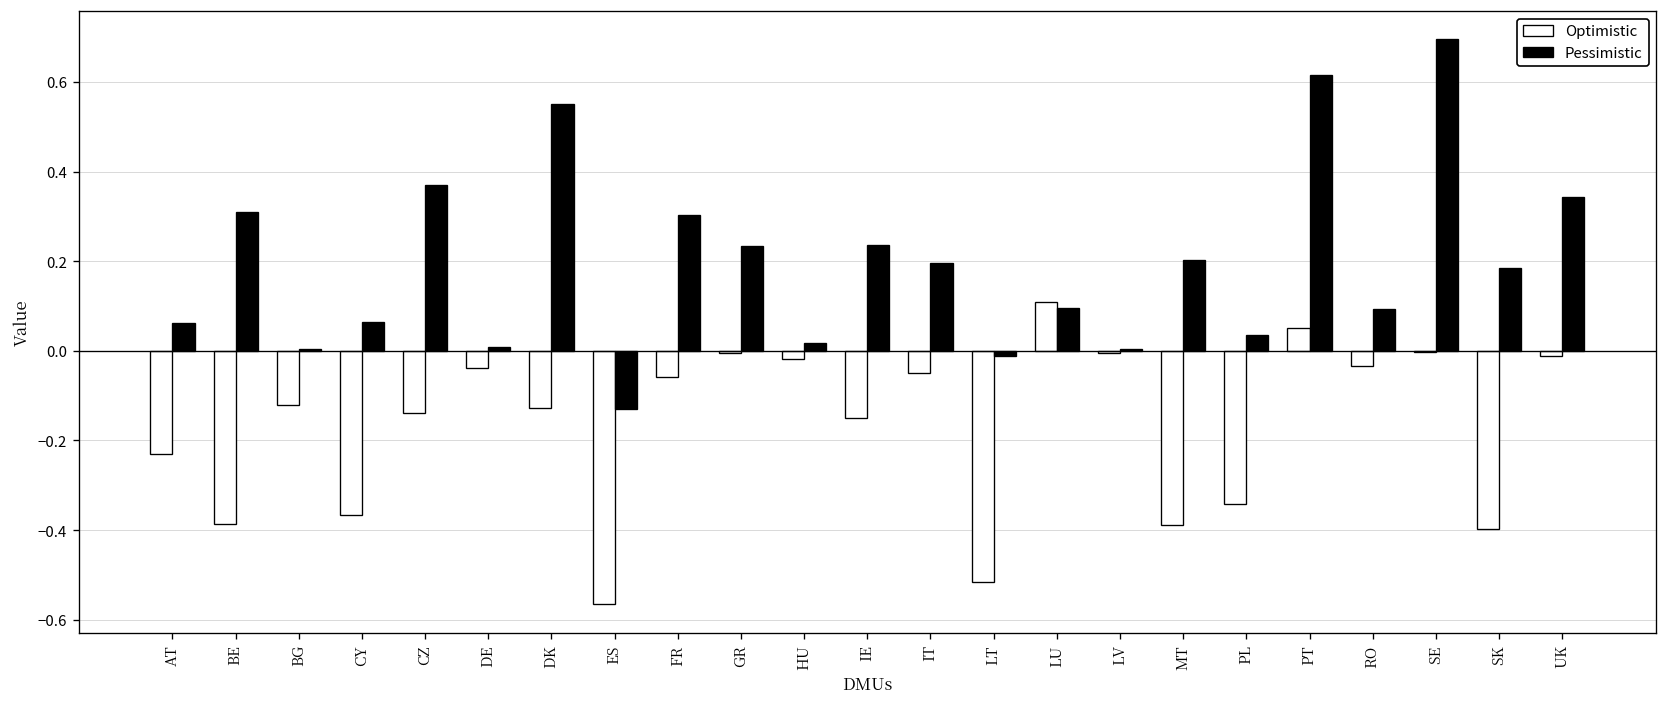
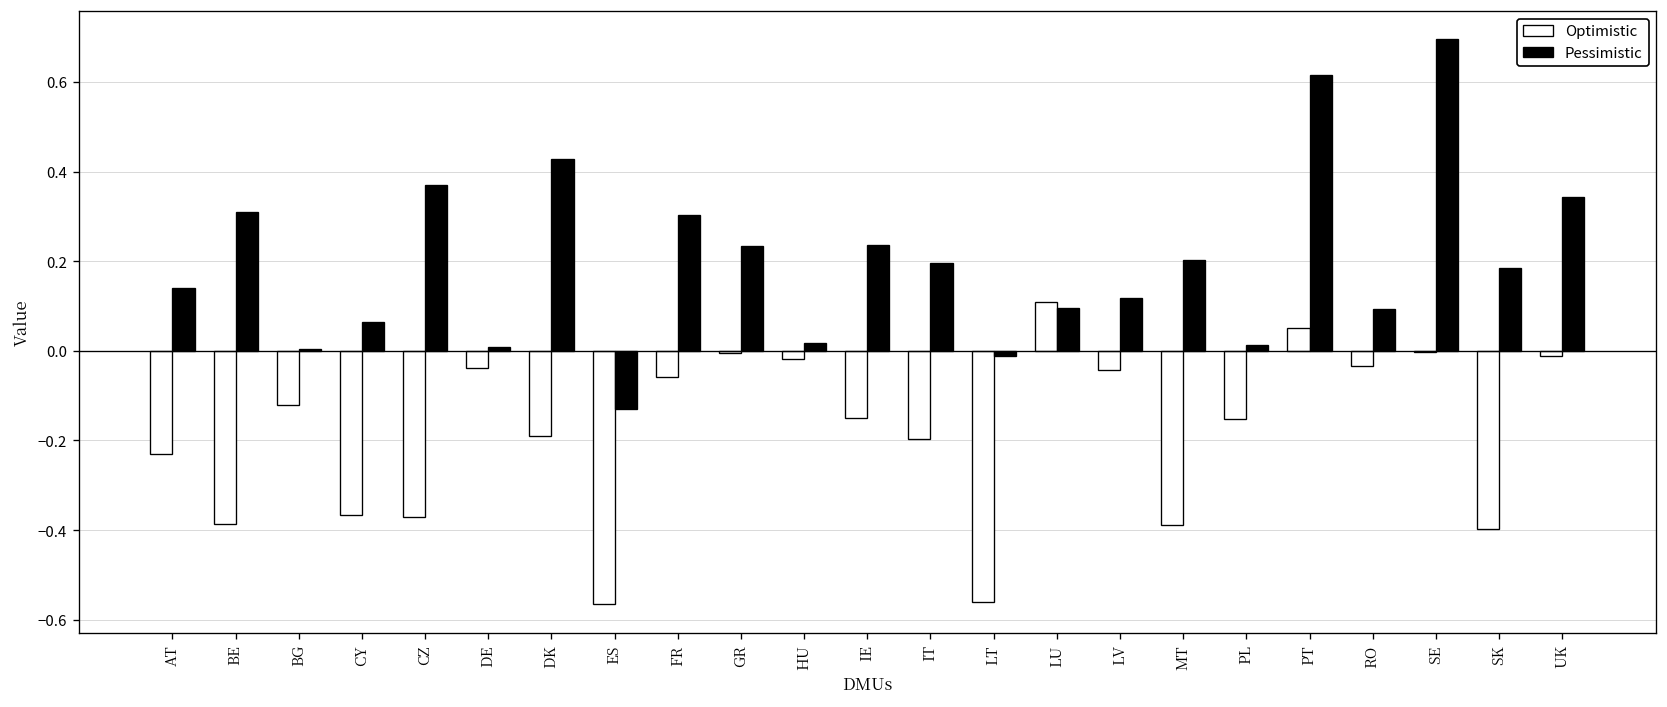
Pessimistic, AT: 0.06 -> 0.14
Optimistic, CZ: -0.14 -> -0.37
Optimistic, DK: -0.13 -> -0.19
Pessimistic, DK: 0.55 -> 0.43
Optimistic, IT: -0.05 -> -0.20
Optimistic, LT: -0.52 -> -0.56
Optimistic, LV: -0.01 -> -0.04
Pessimistic, LV: 0.00 -> 0.12
Optimistic, PL: -0.34 -> -0.15
Pessimistic, PL: 0.03 -> 0.01
